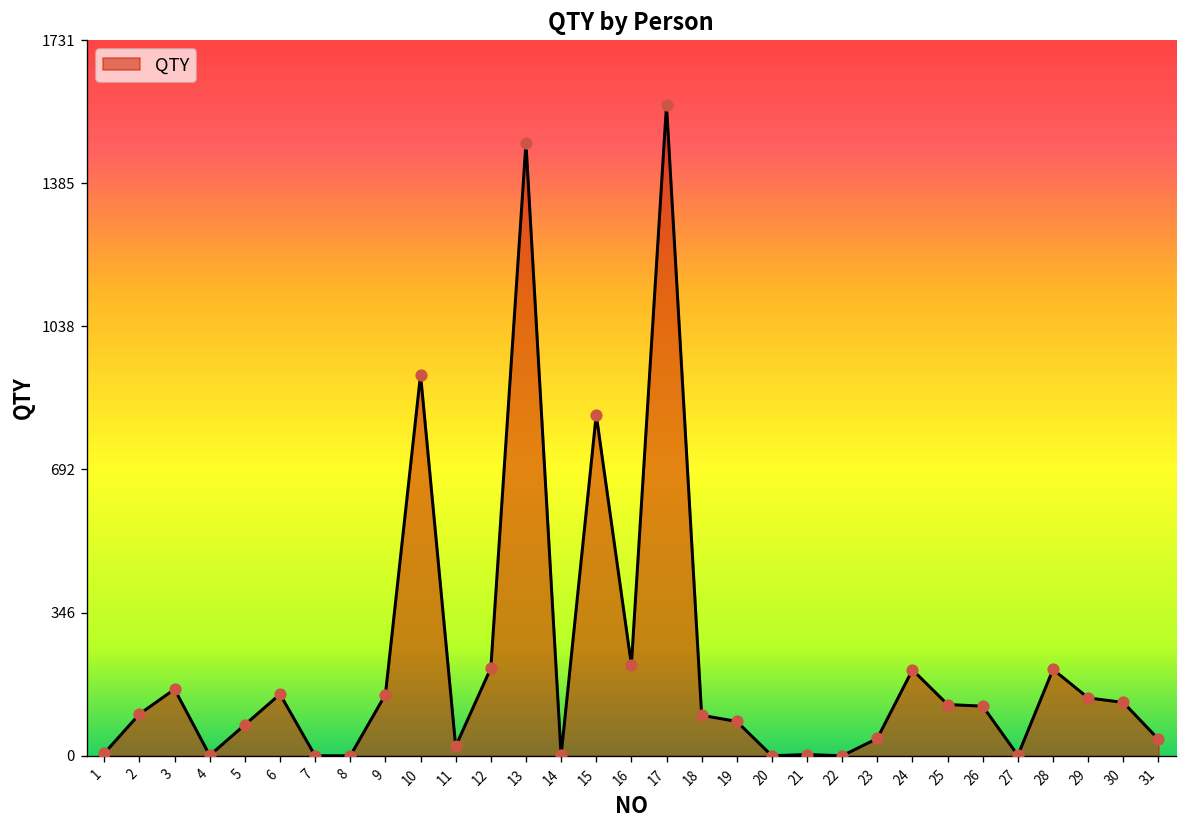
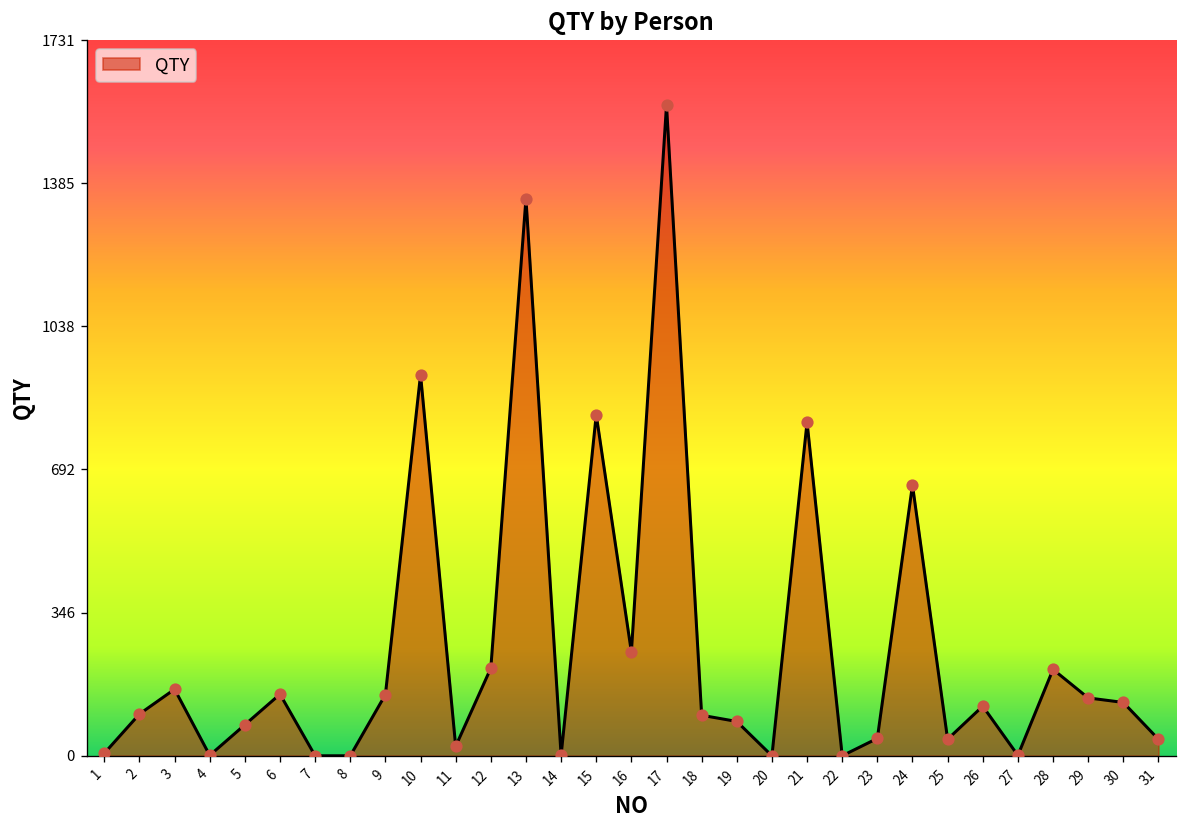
13: 1480 -> 1350
16: 220 -> 250
21: 0 -> 810
24: 210 -> 660
25: 120 -> 40
